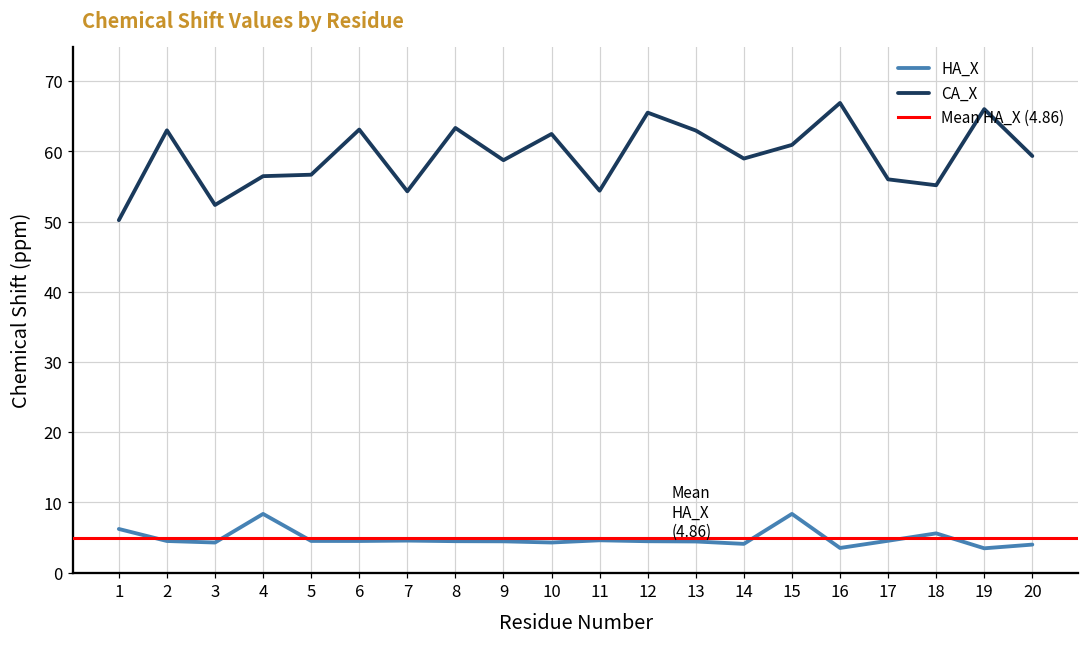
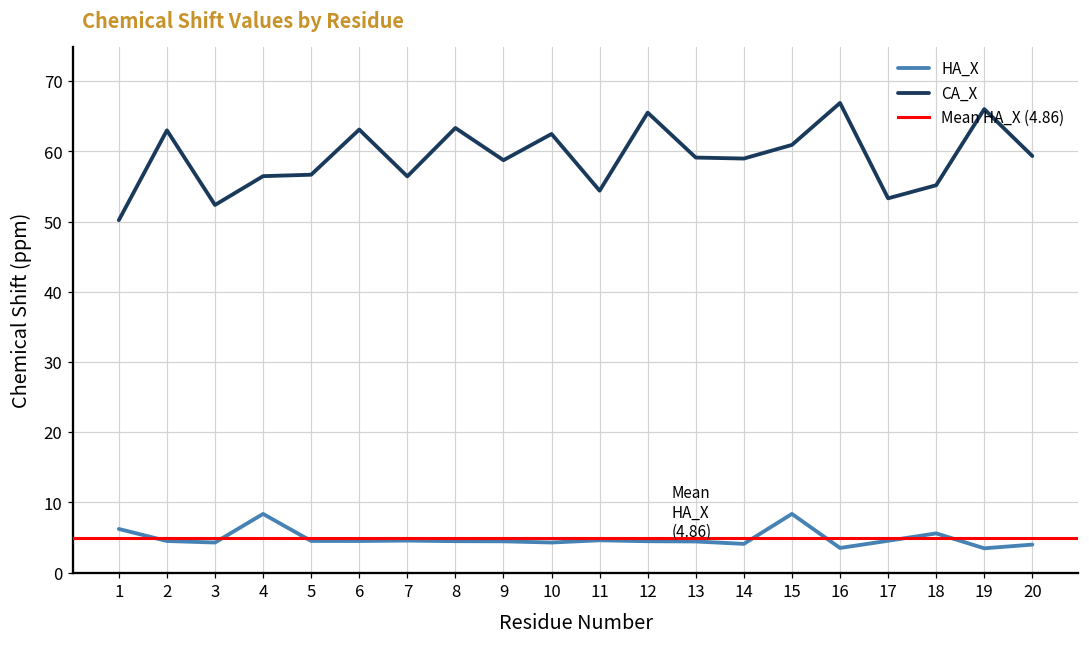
CA_X, 7: 54 -> 56
CA_X, 13: 63 -> 59
CA_X, 17: 56 -> 53
